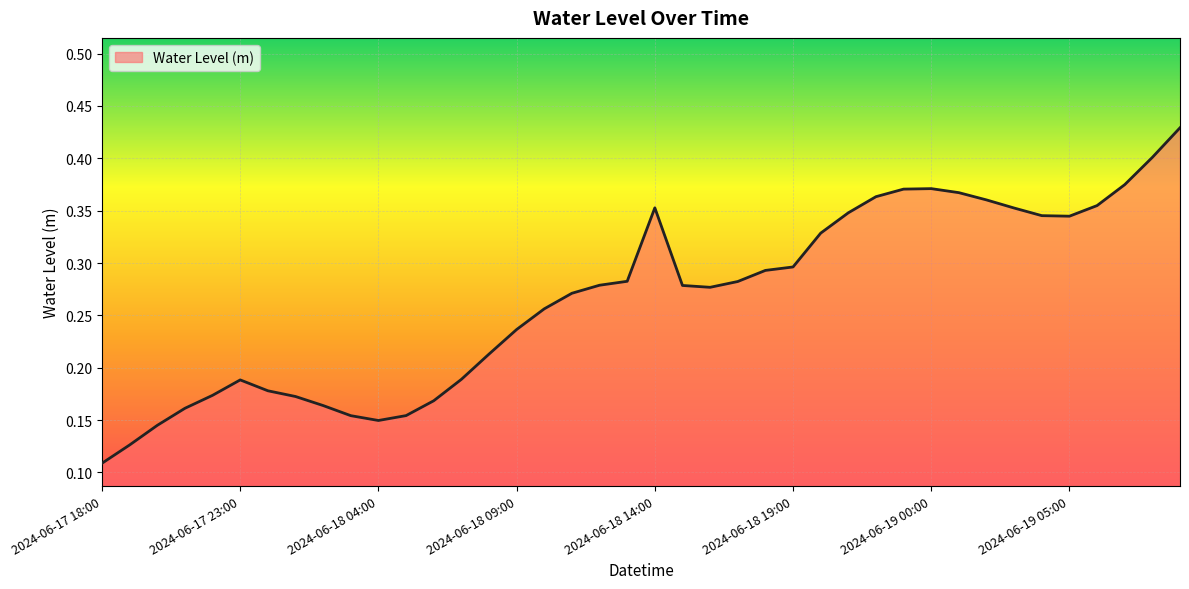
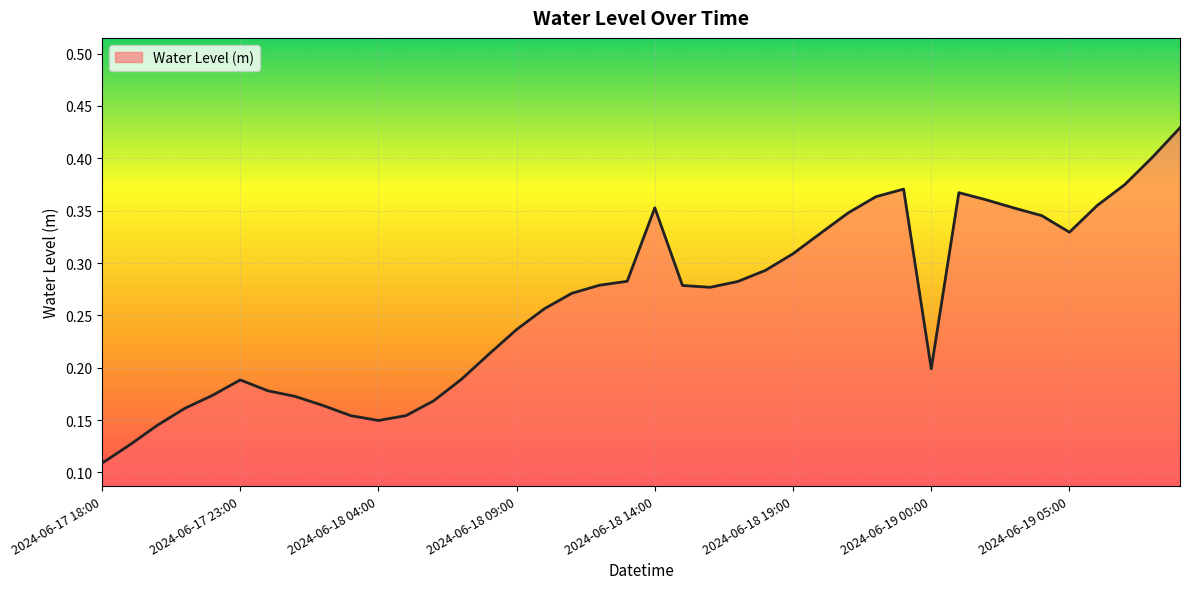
2024-06-18 19:00: 0.296 -> 0.309
2024-06-19 00:00: 0.371 -> 0.199
2024-06-19 05:00: 0.345 -> 0.329
